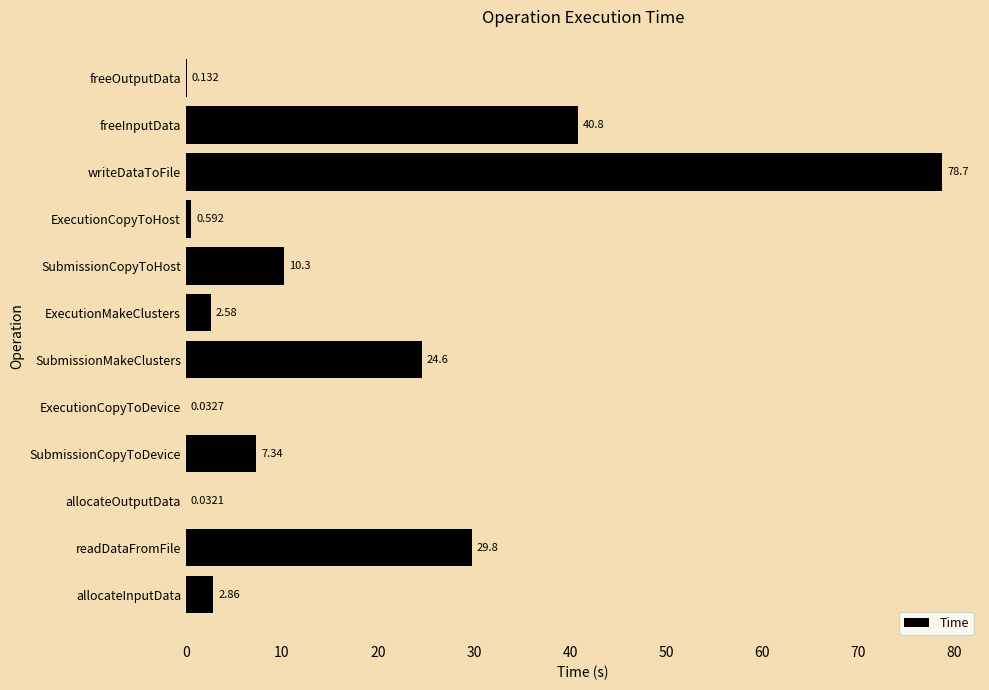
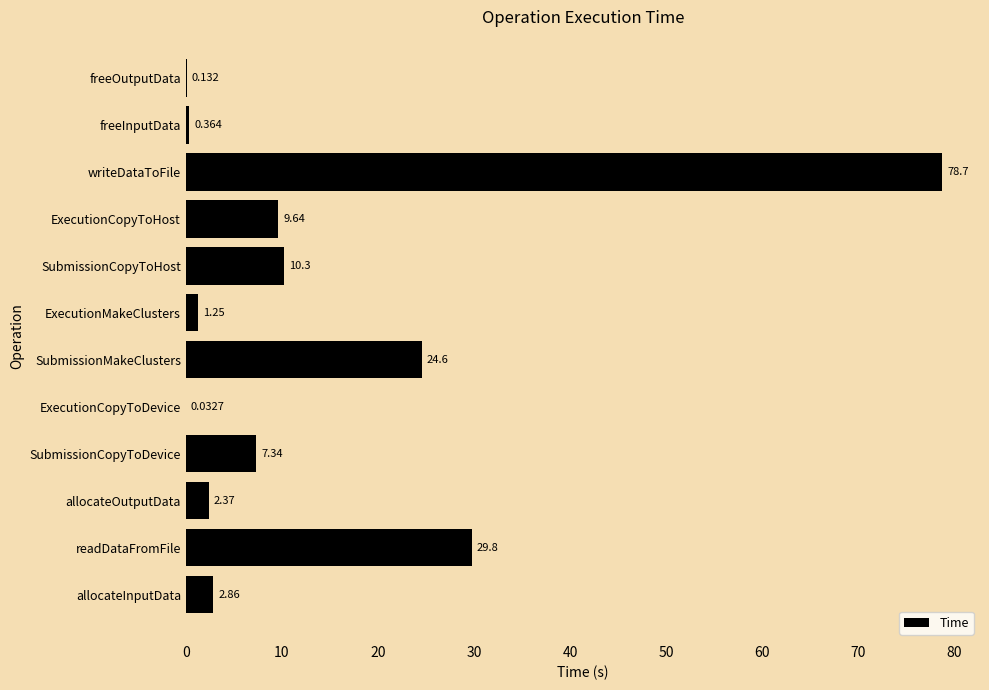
freeInputData: 40.8 -> 0.364
ExecutionCopyToHost: 0.592 -> 9.64
ExecutionMakeClusters: 2.58 -> 1.25
allocateOutputData: 0.0321 -> 2.37
